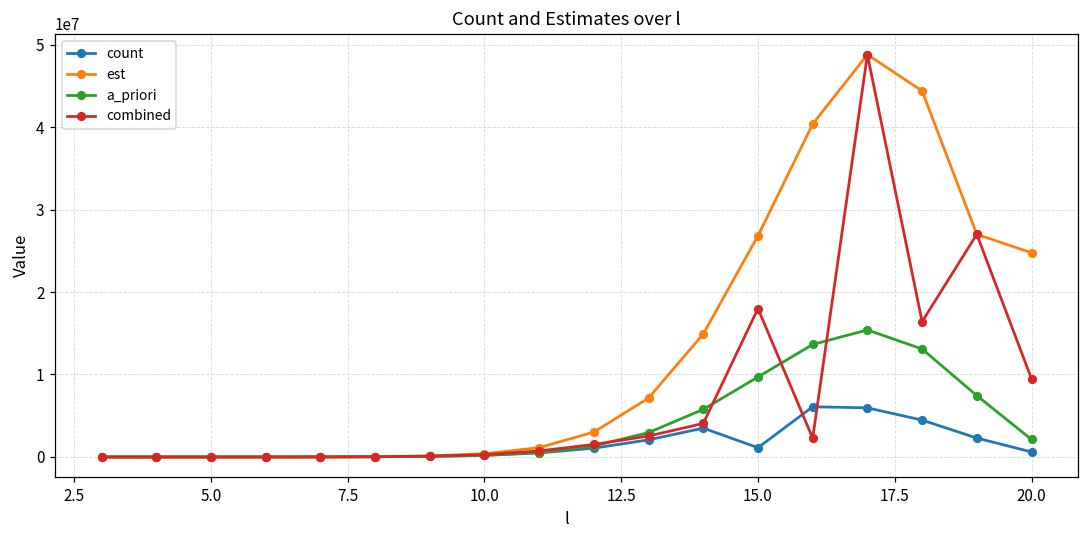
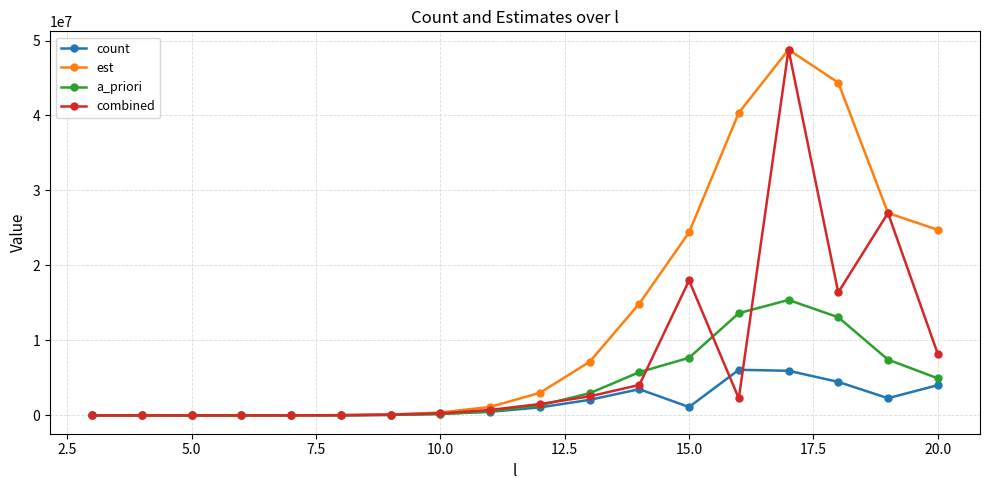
est, 15.0: 27000000 -> 24000000
a_priori, 15.0: 10000000 -> 8000000
count, 20.0: 1000000 -> 4000000
a_priori, 20.0: 2000000 -> 5000000
combined, 20.0: 9000000 -> 8000000
